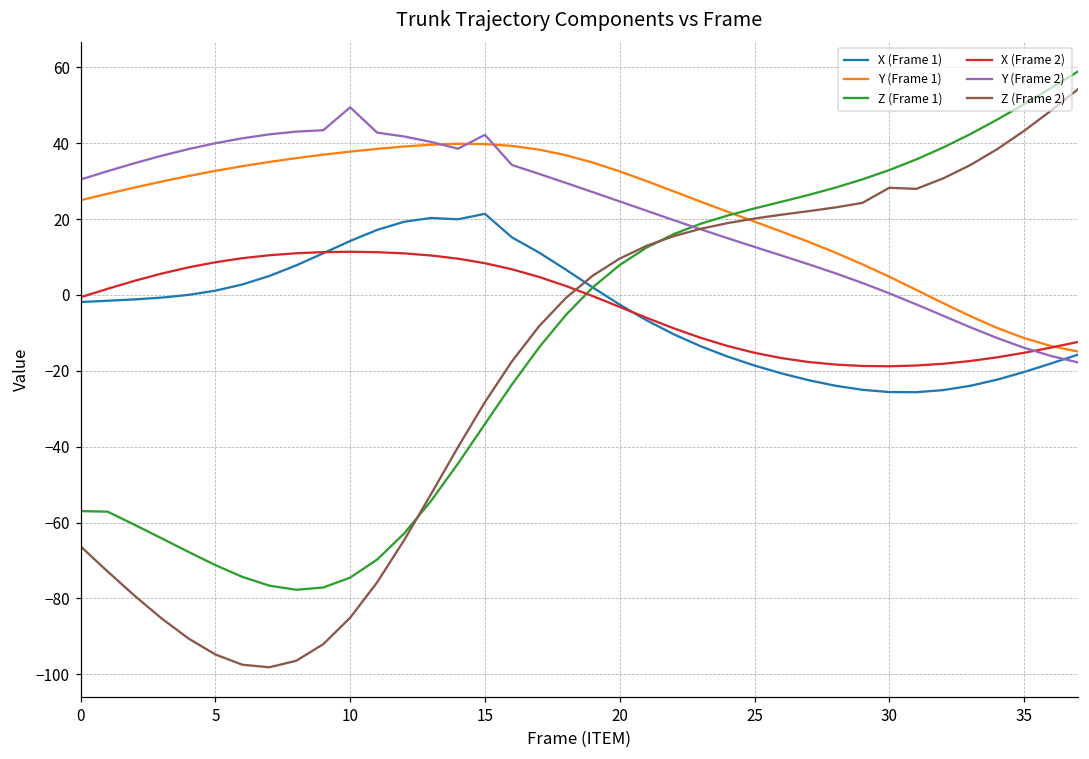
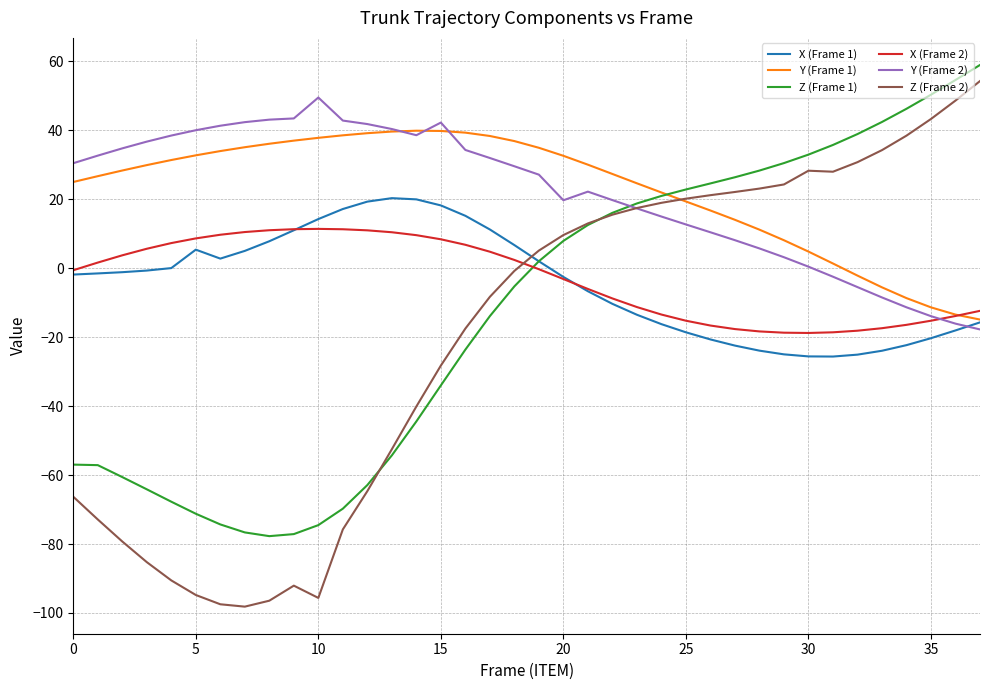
X (Frame 1), 5: 1 -> 5
Z (Frame 2), 10: -85 -> -96
X (Frame 1), 15: 21 -> 18
Y (Frame 2), 20: 25 -> 20
